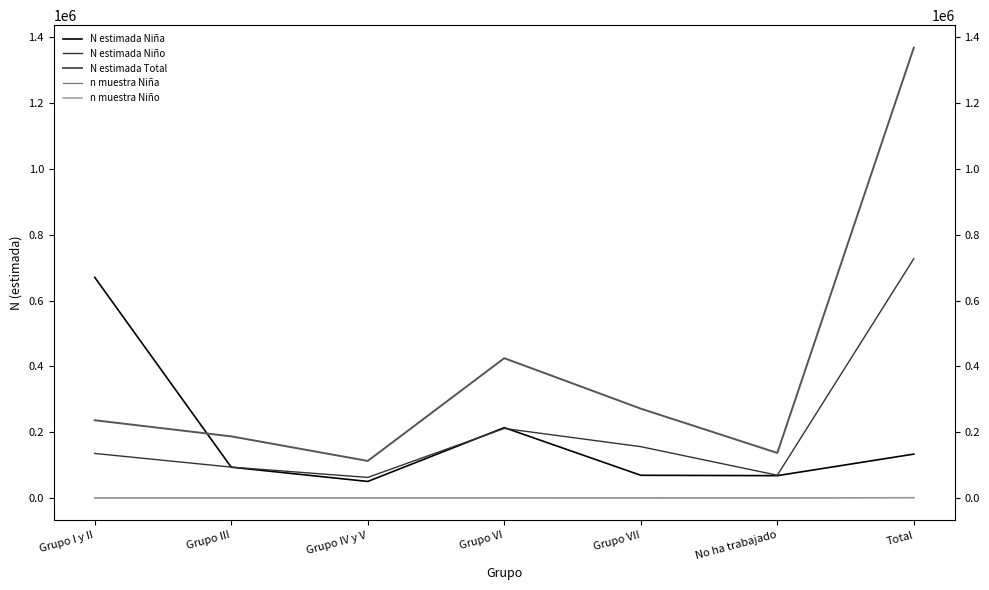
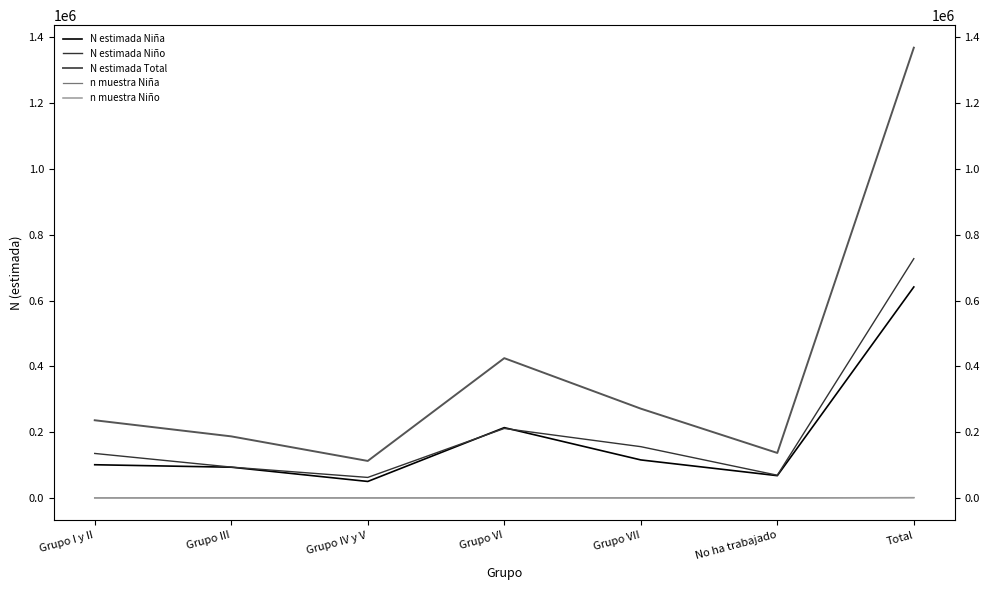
N estimada Niña, Grupo I y II: 670000 -> 100000
N estimada Niña, Grupo VII: 70000 -> 120000
N estimada Niña, Total: 130000 -> 640000
